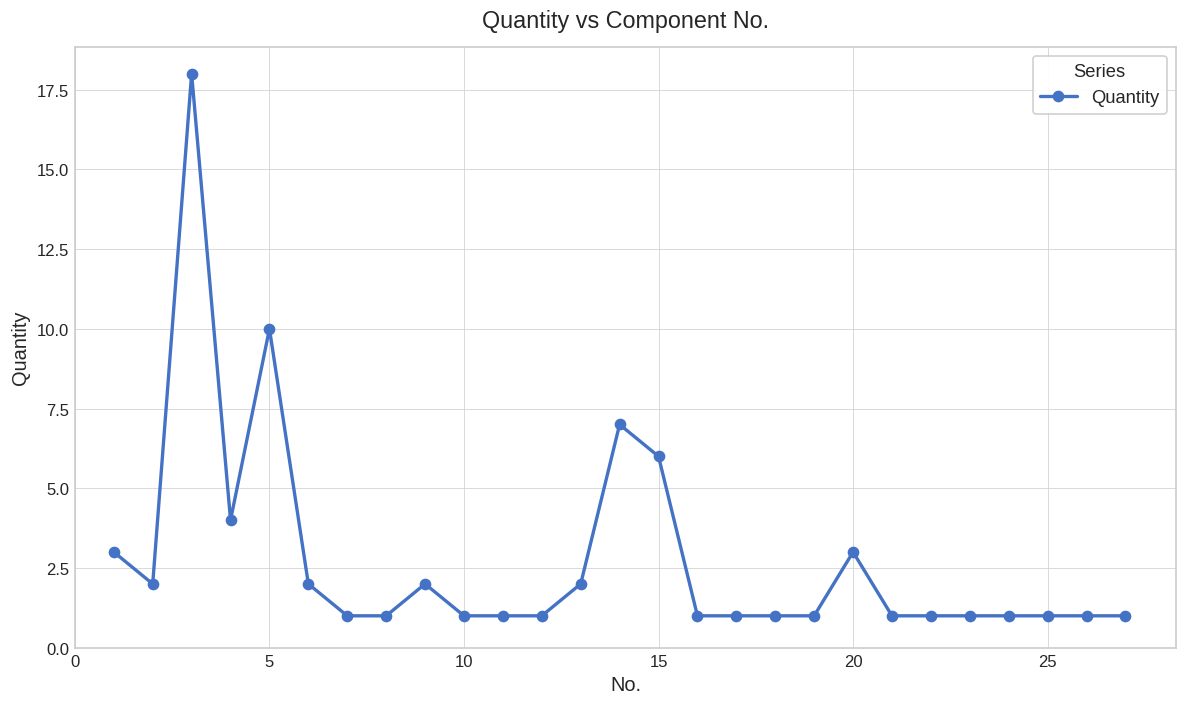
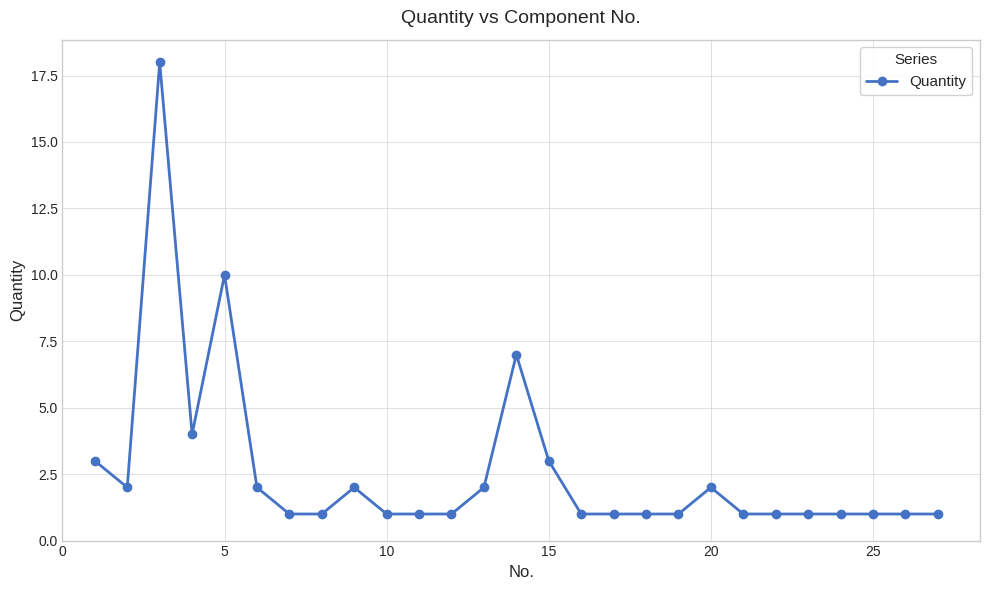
15: 6 -> 3
20: 3 -> 2
